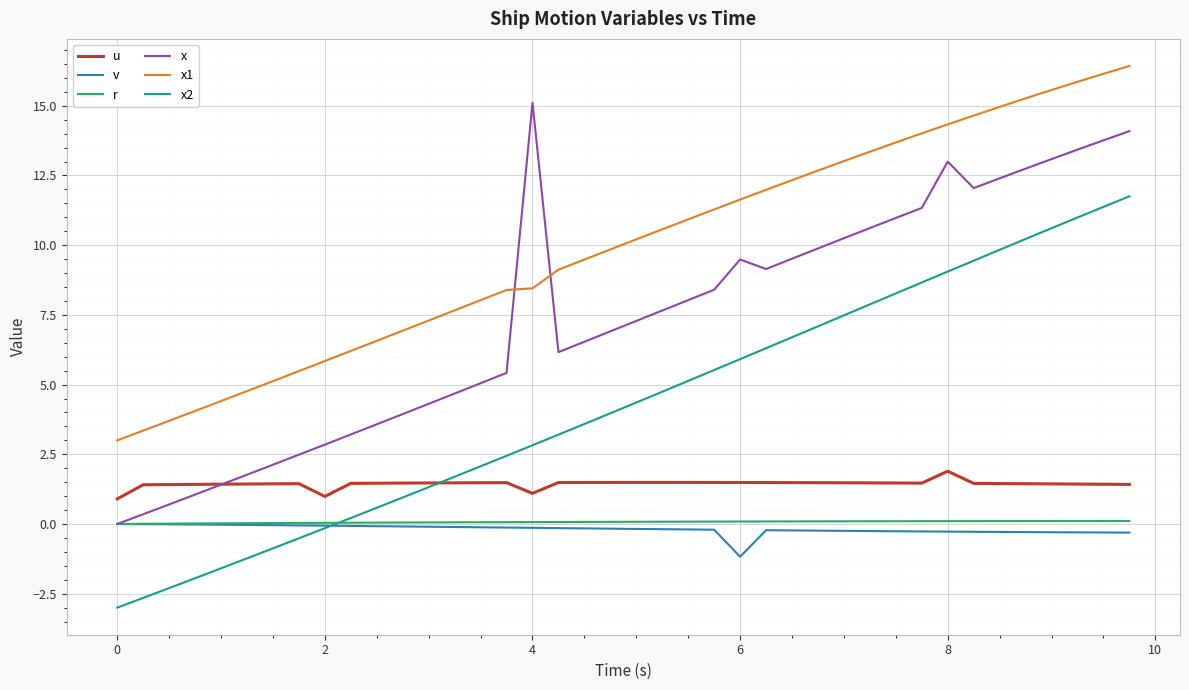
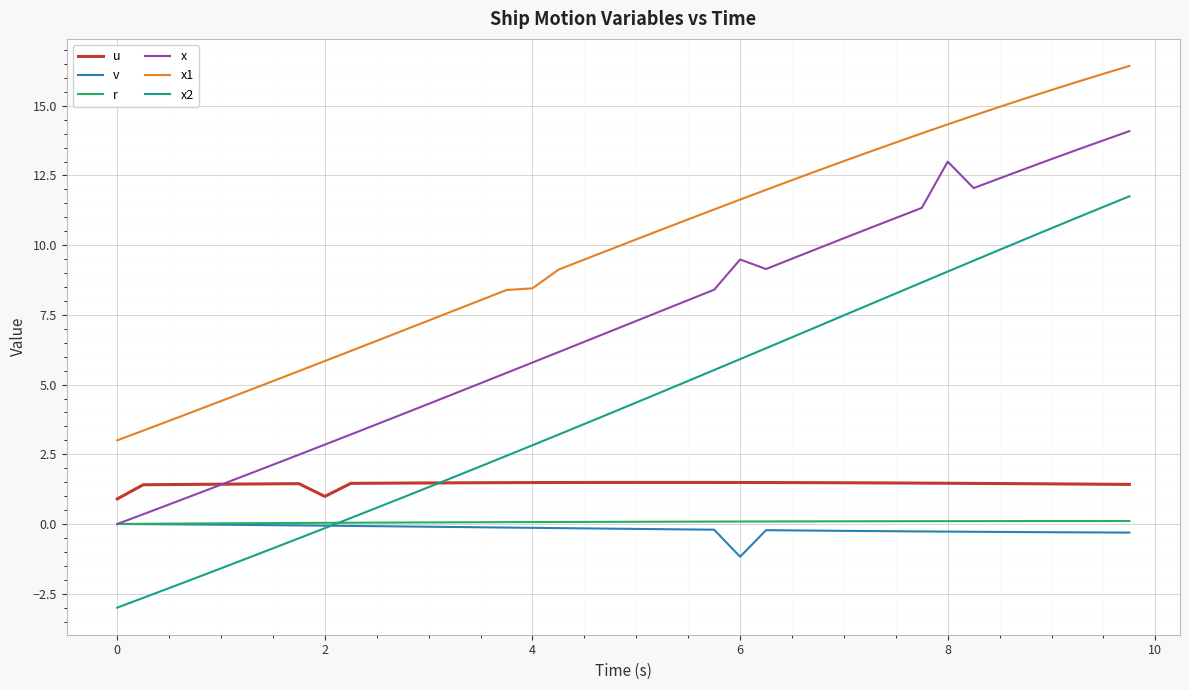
u, 4: 1.1 -> 1.5
x, 4: 15.1 -> 5.8
u, 8: 1.9 -> 1.5
